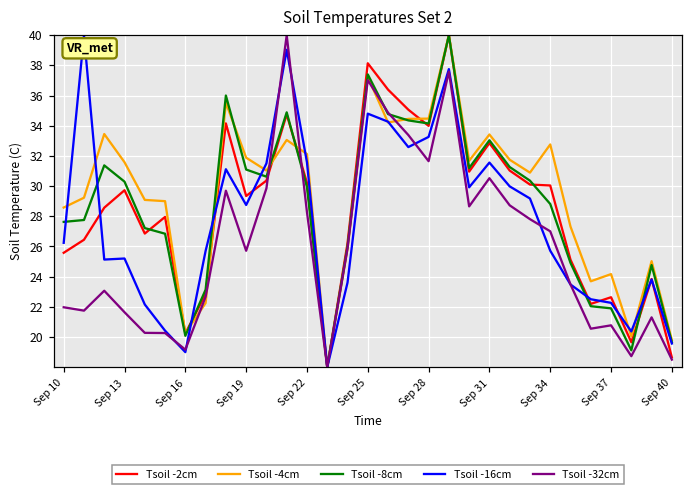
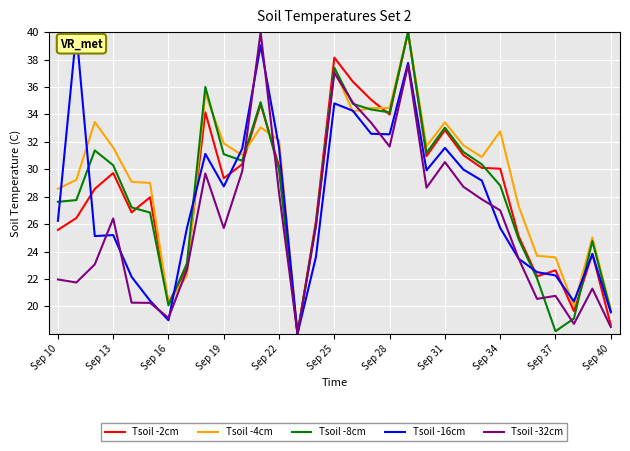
Tsoil -32cm, Sep 13: 21.6 -> 26.4
Tsoil -16cm, Sep 28: 33.3 -> 32.5
Tsoil -4cm, Sep 37: 24.2 -> 23.6
Tsoil -8cm, Sep 37: 21.9 -> 18.2
